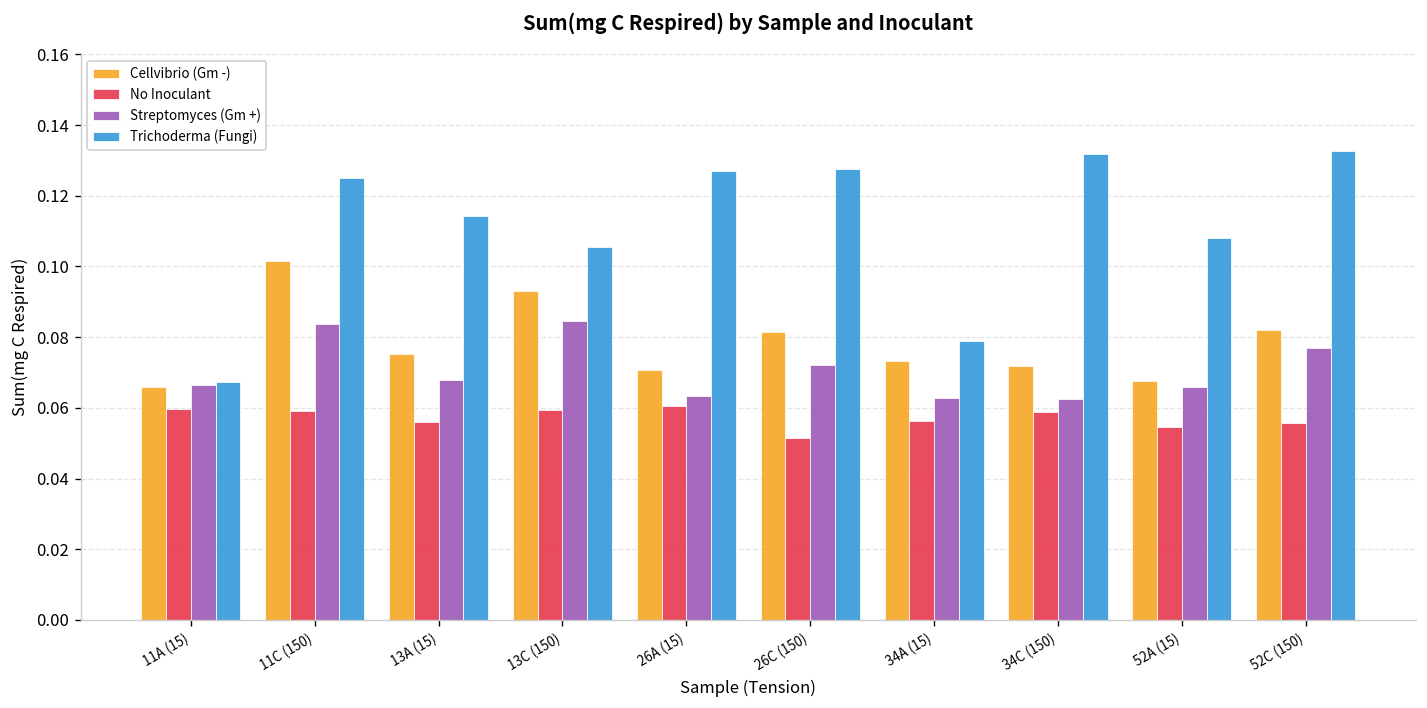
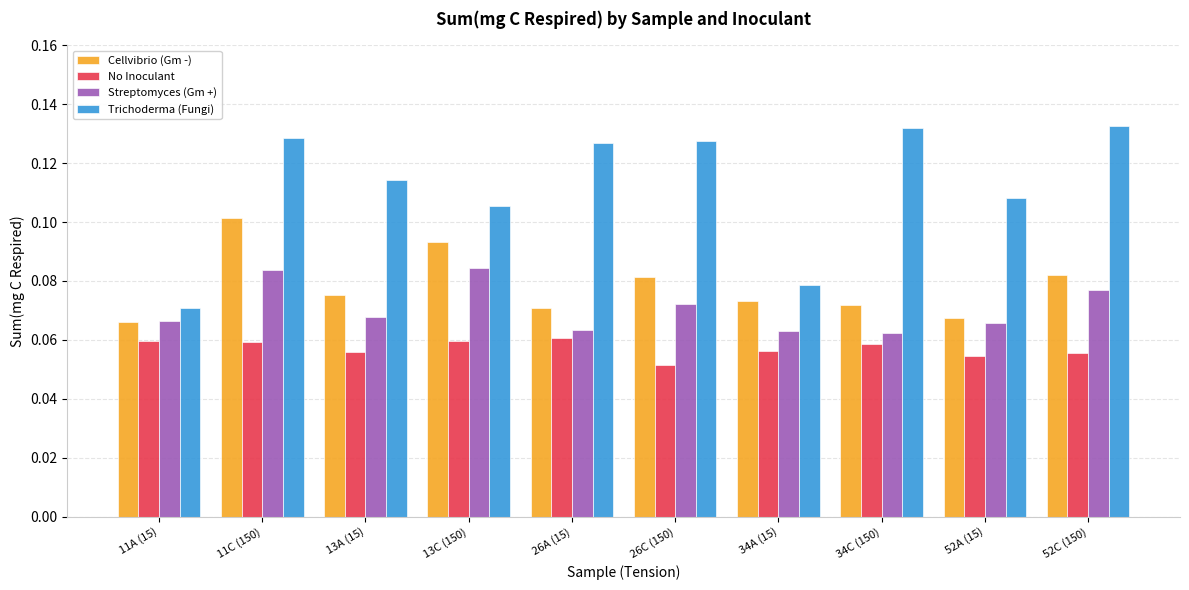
Trichoderma (Fungi), 11A (15): 0.067 -> 0.071
Trichoderma (Fungi), 11C (150): 0.125 -> 0.129
